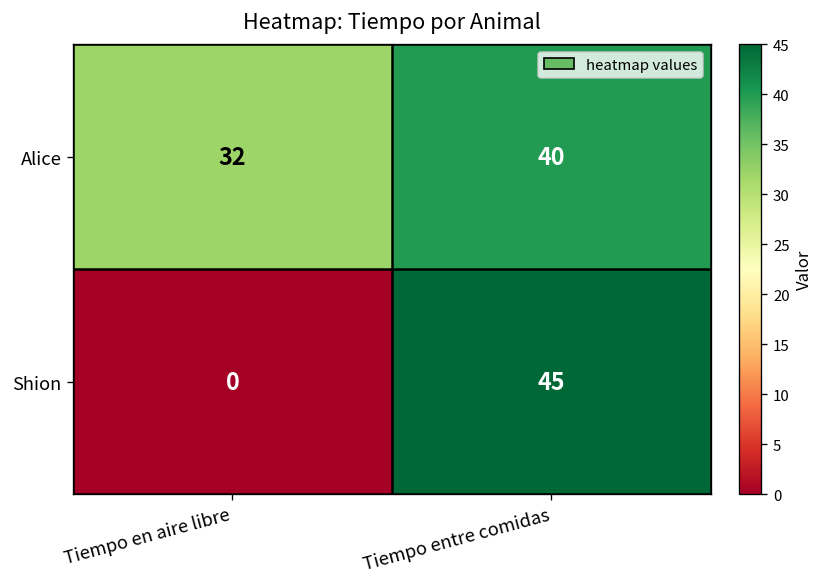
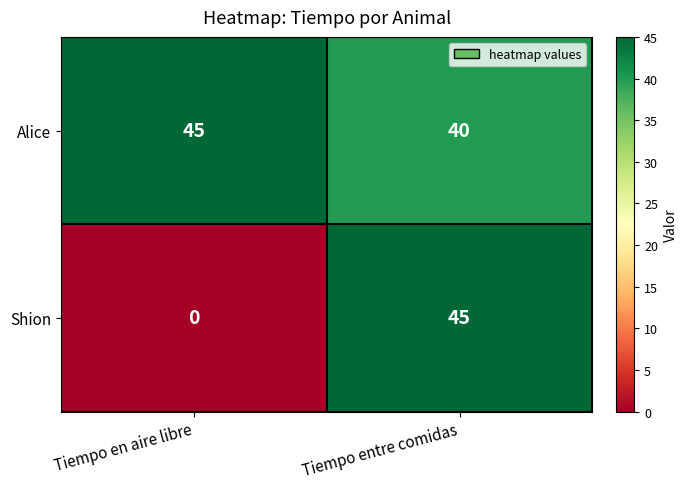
Alice, Tiempo en aire libre: 32 -> 45
